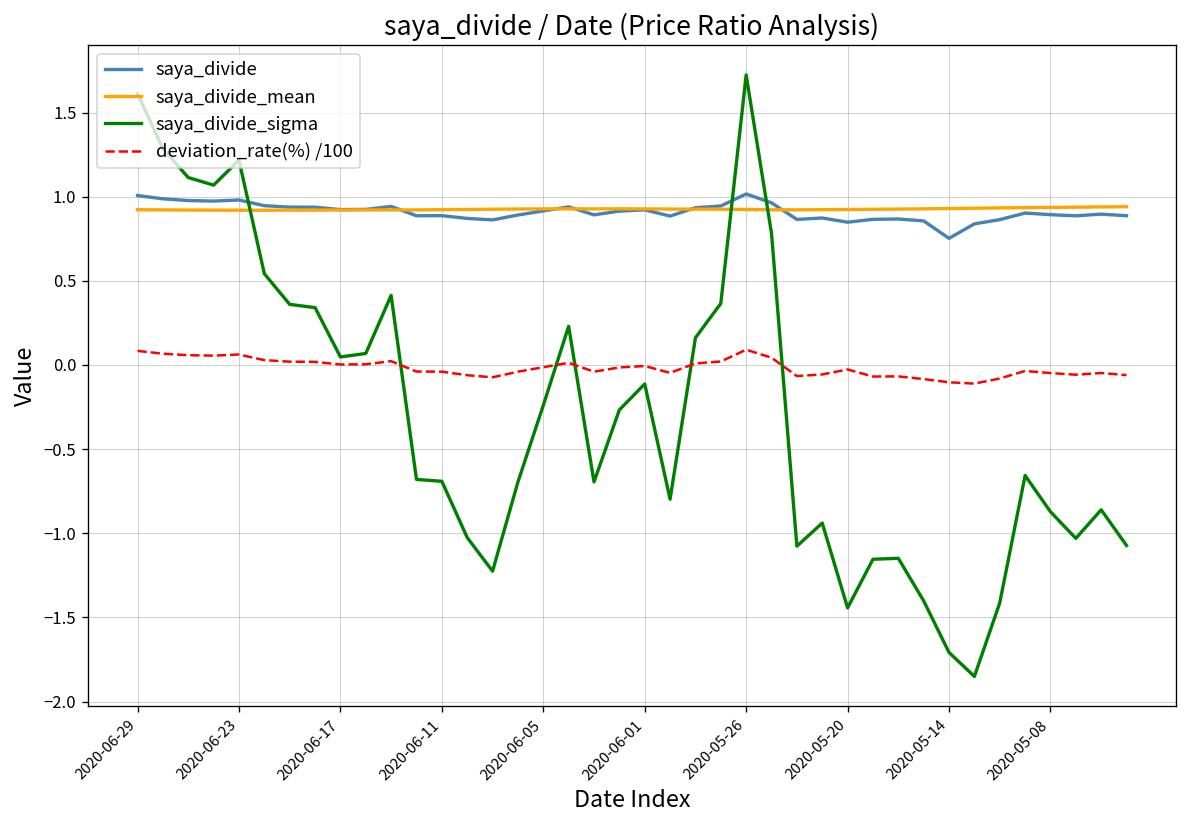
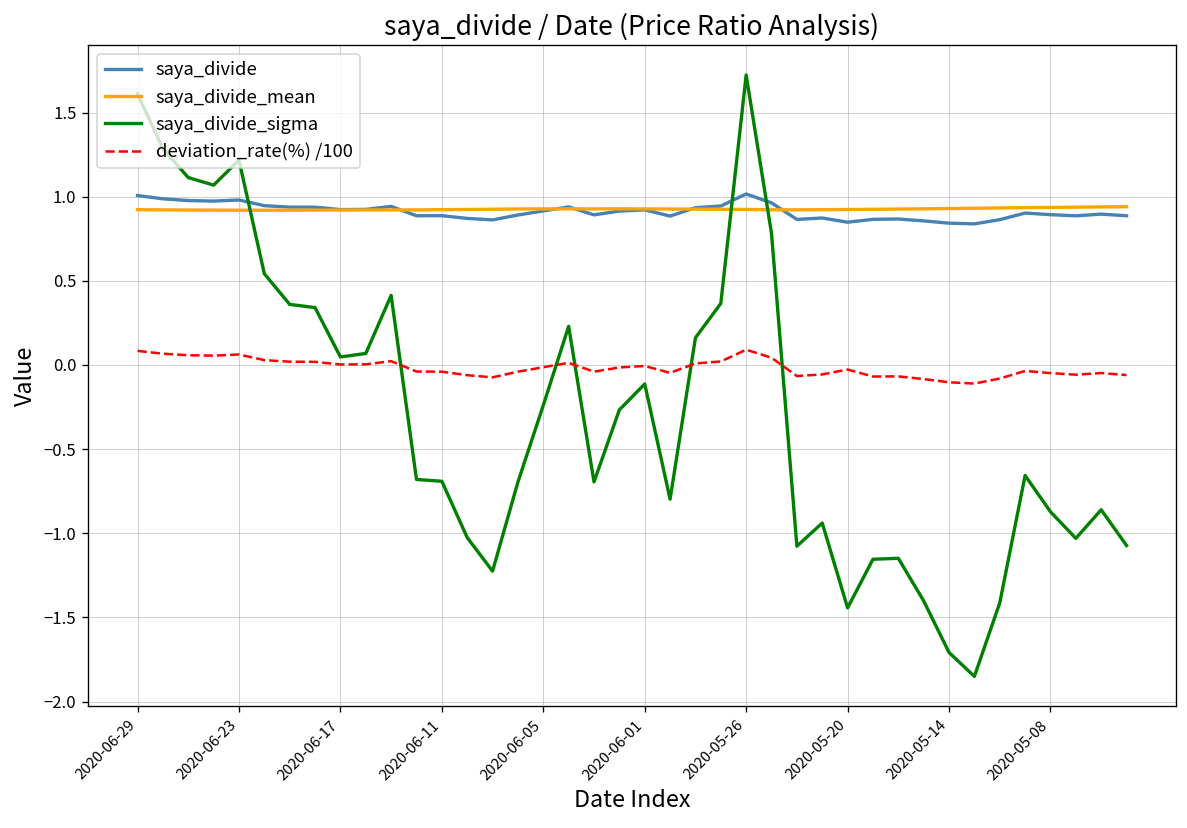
saya_divide, 2020-05-14: 0.75 -> 0.84
